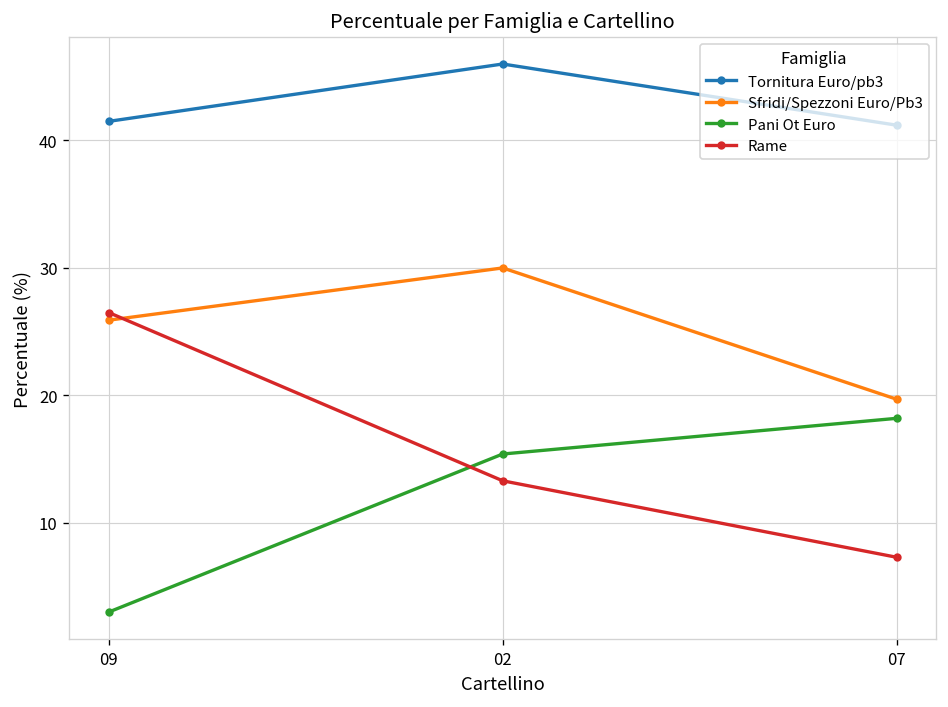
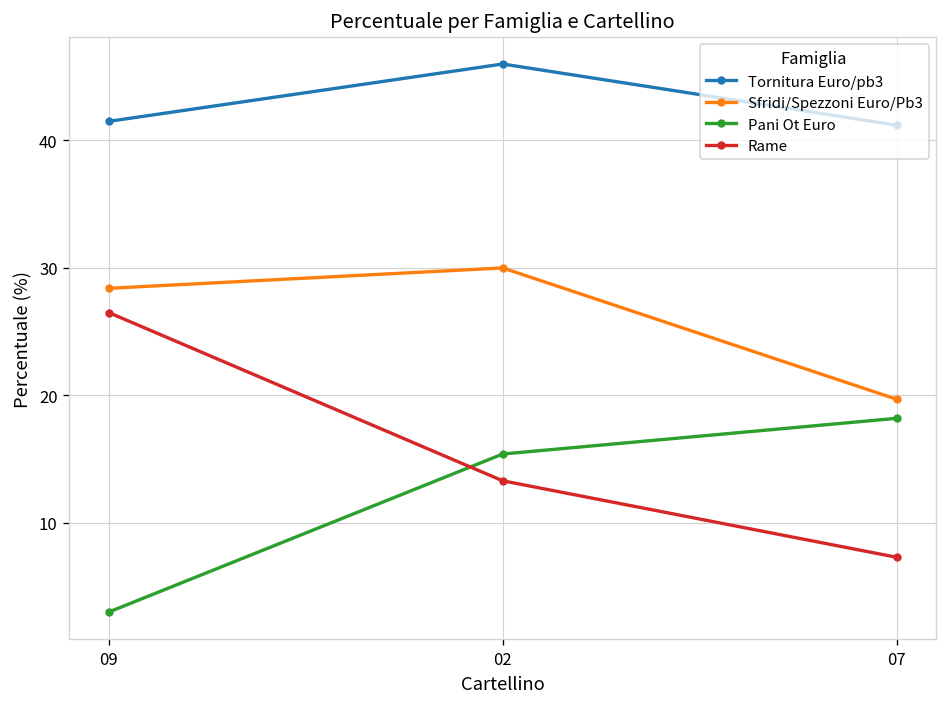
Sfridi/Spezzoni Euro/Pb3, 09: 25.9 -> 28.4
